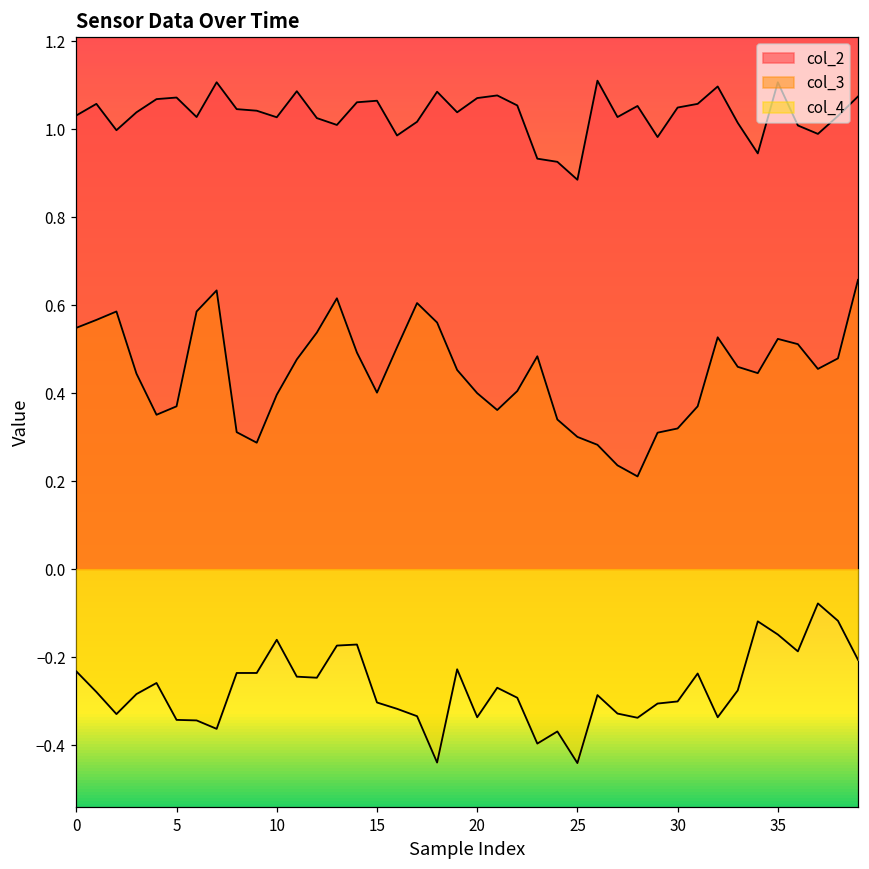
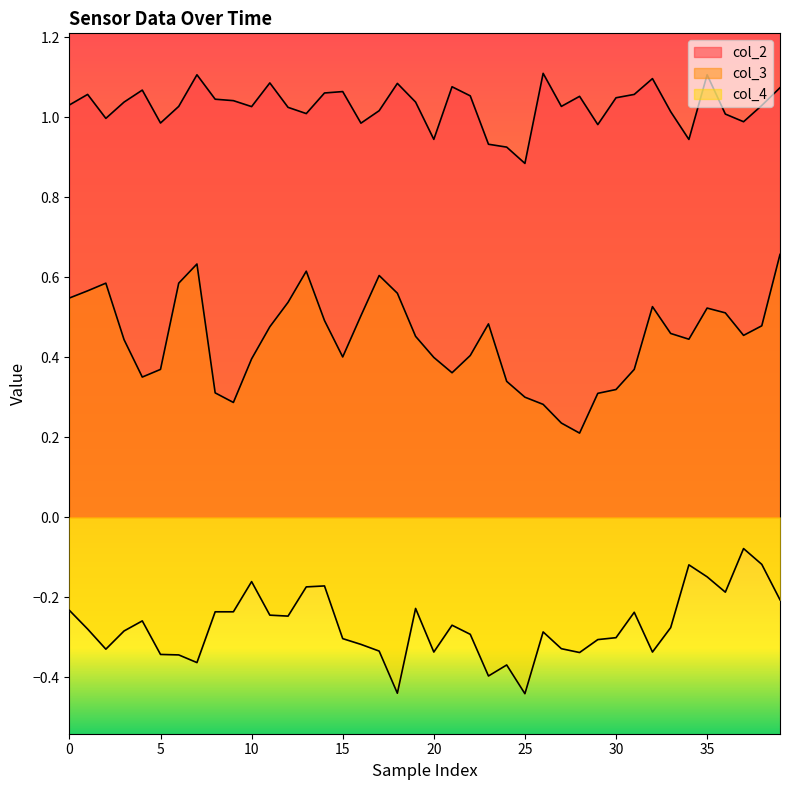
col_2, 5: 1.07 -> 0.99
col_2, 20: 1.07 -> 0.95
